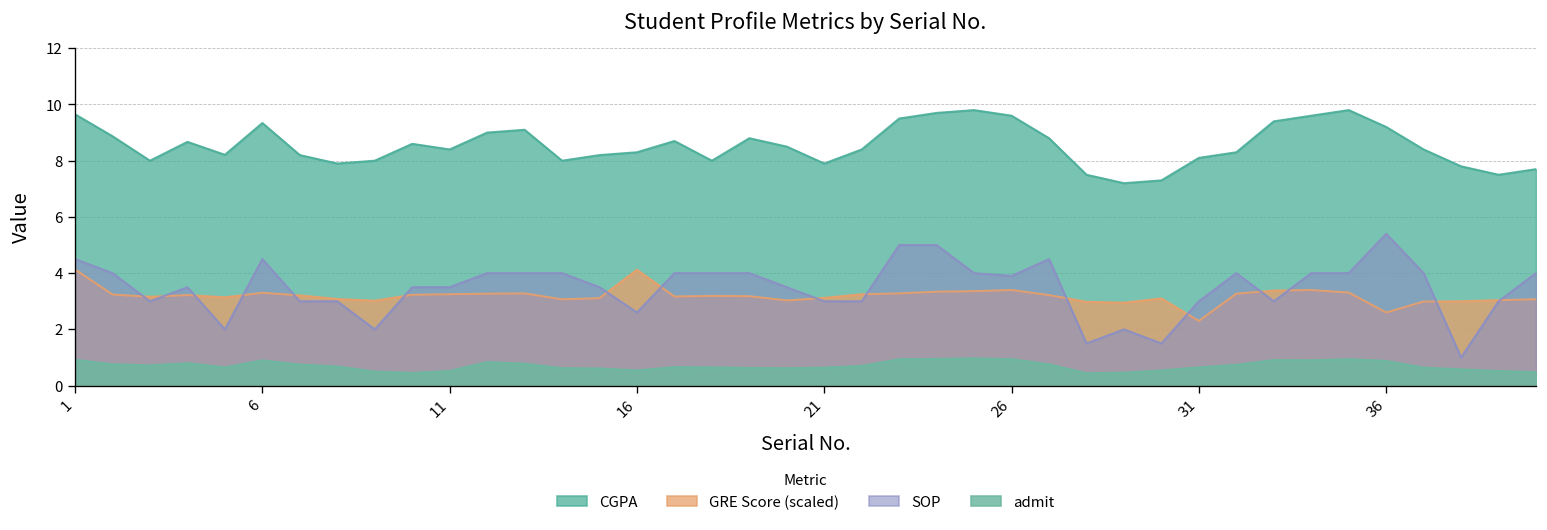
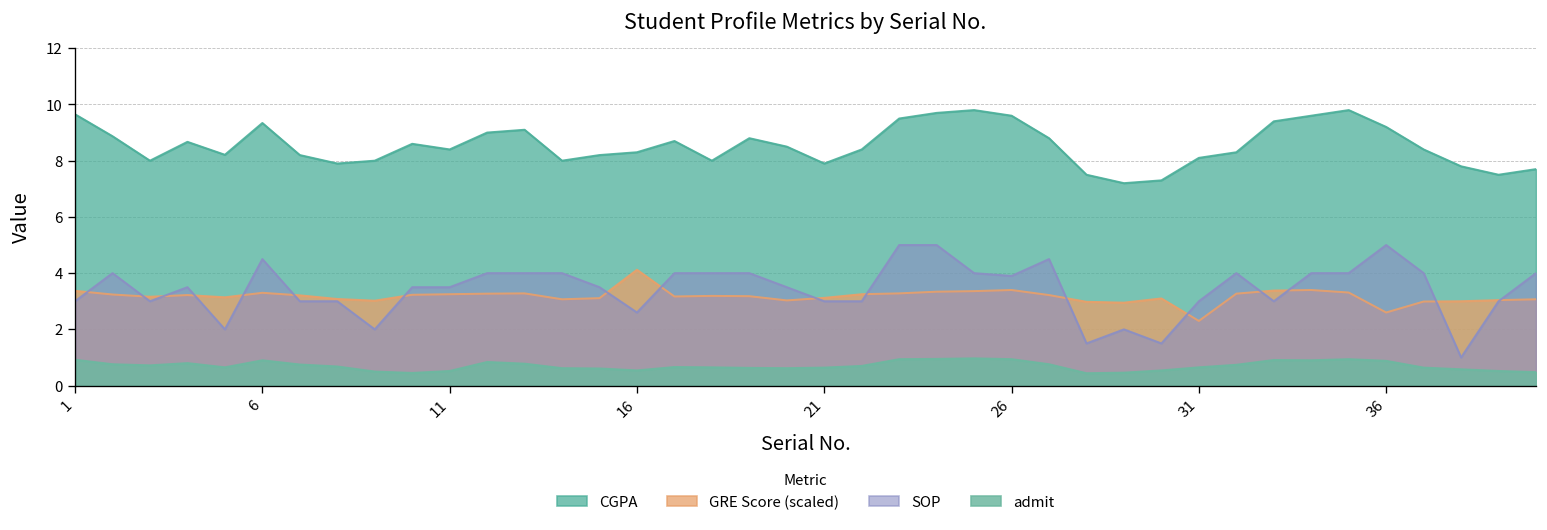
GRE Score (scaled), 1: 4.1 -> 3.4
SOP, 1: 4.5 -> 3.0
SOP, 36: 5.4 -> 5.0
